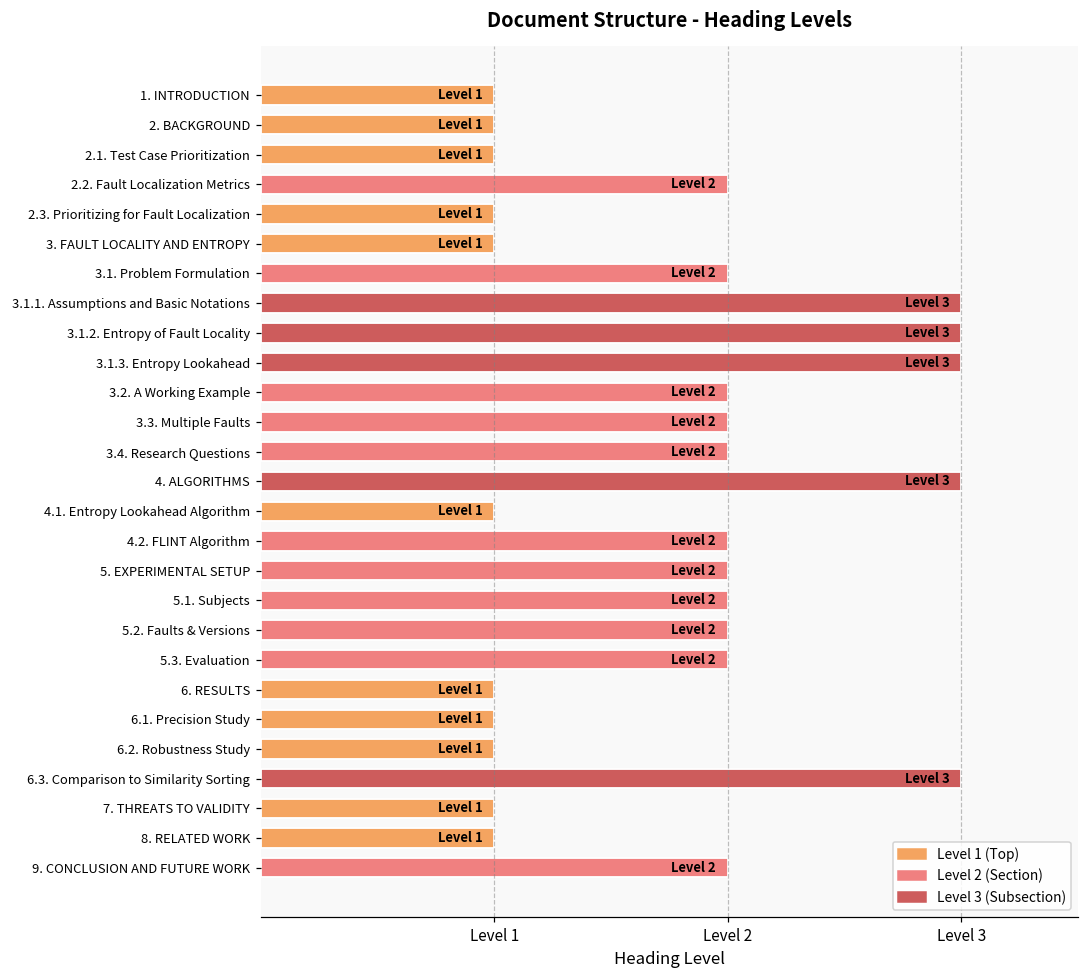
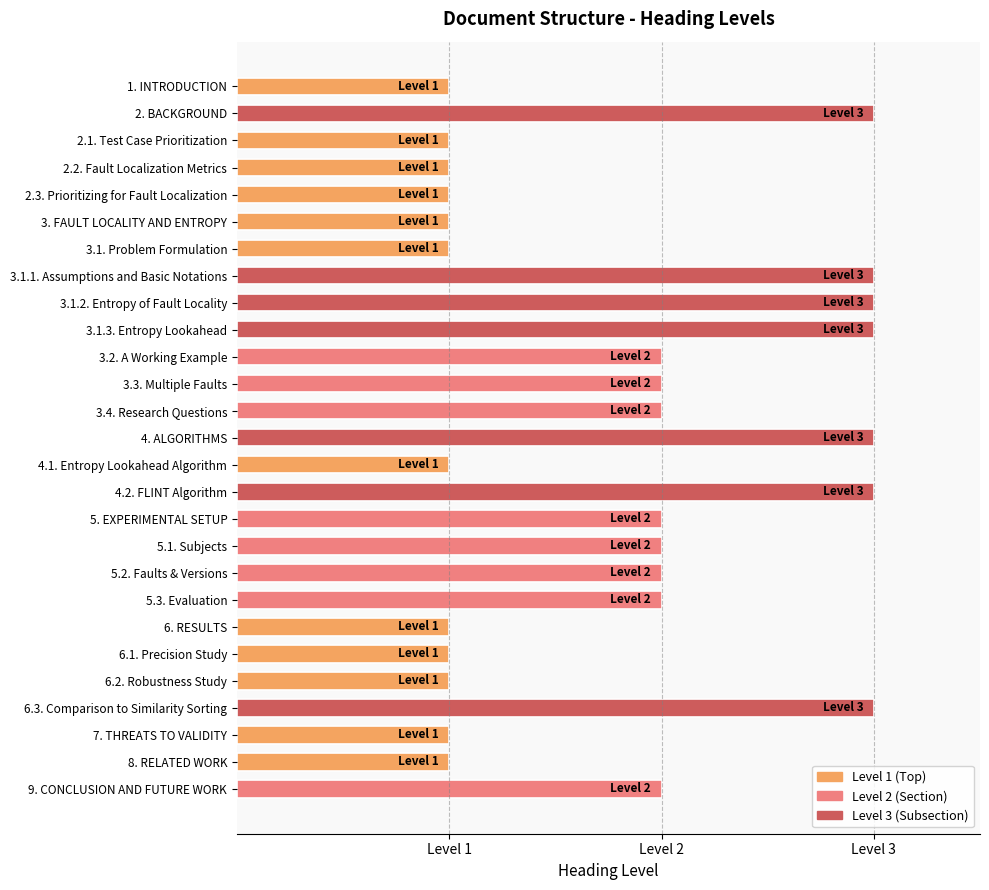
2. BACKGROUND: 1 -> 3
2.2. Fault Localization Metrics: 2 -> 1
3.1. Problem Formulation: 2 -> 1
4.2. FLINT Algorithm: 2 -> 3
